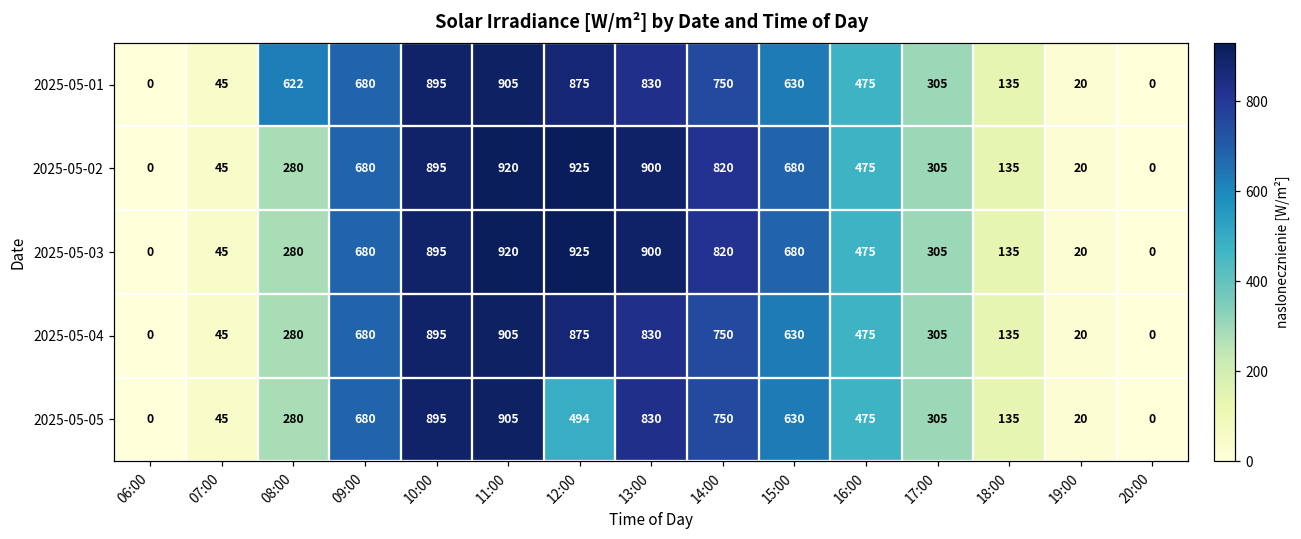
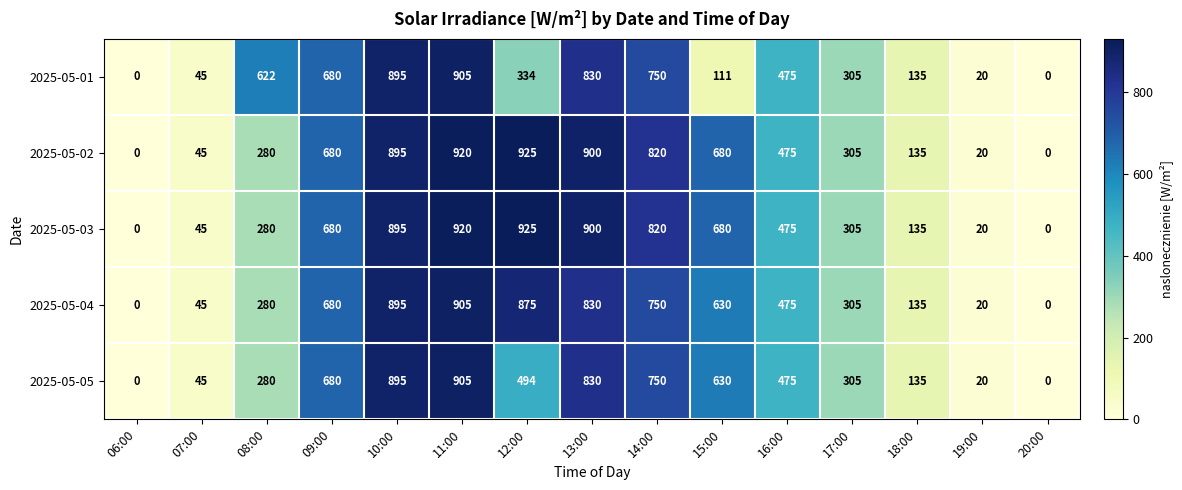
2025-05-01, 12:00: 875 -> 334
2025-05-01, 15:00: 630 -> 111
